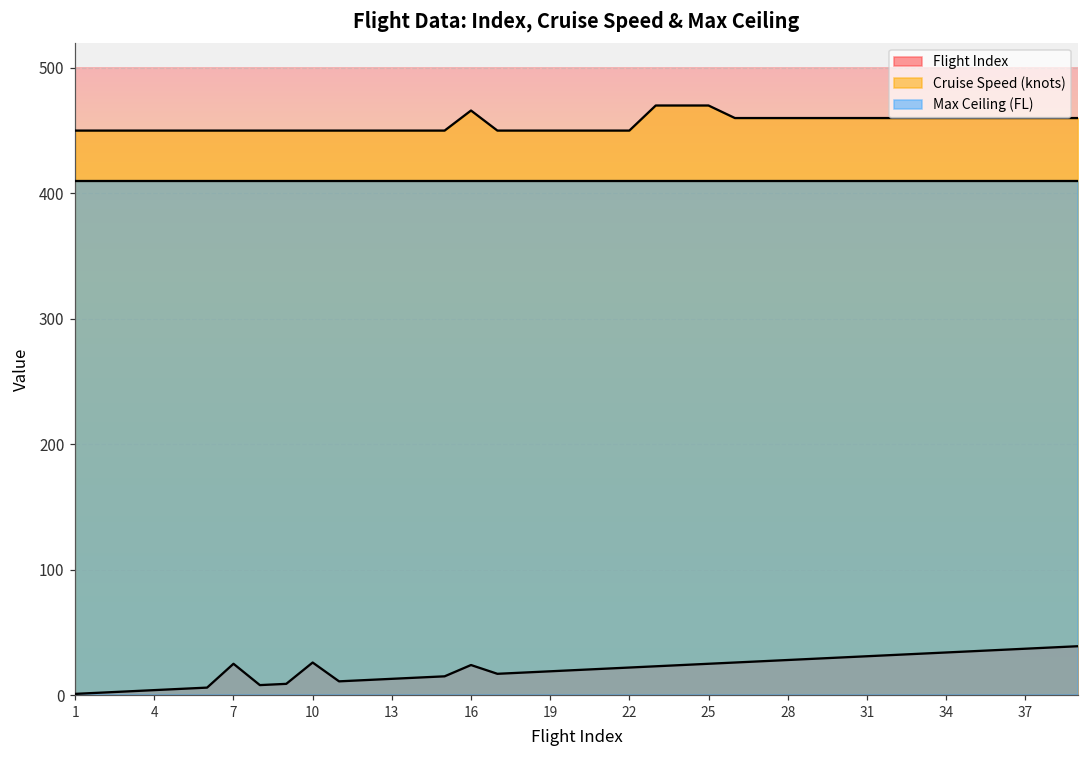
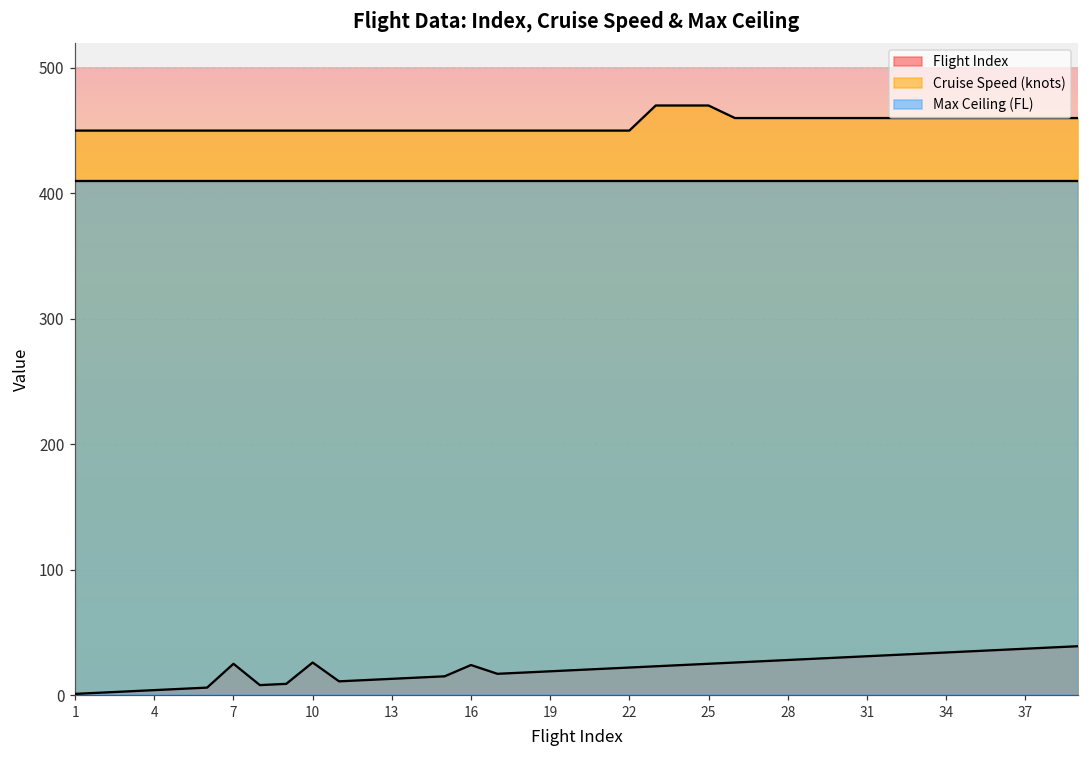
Cruise Speed (knots), 16: 466 -> 450
